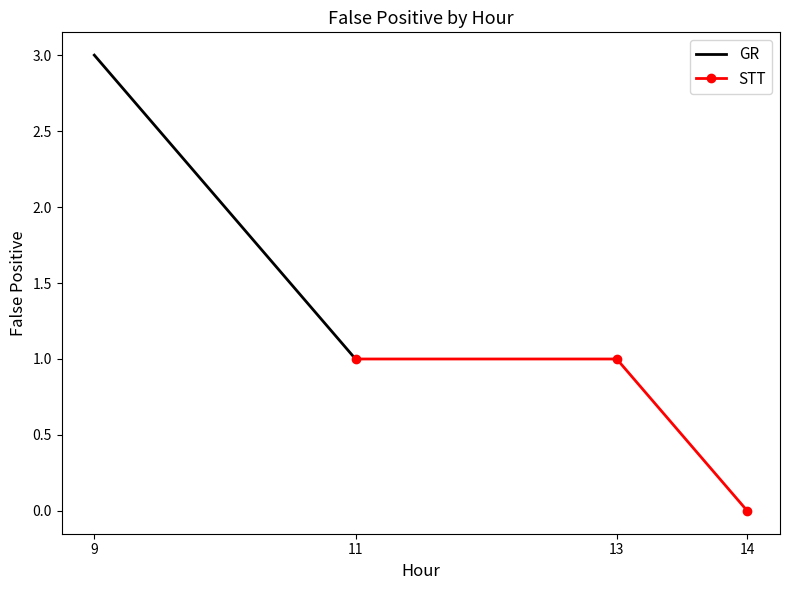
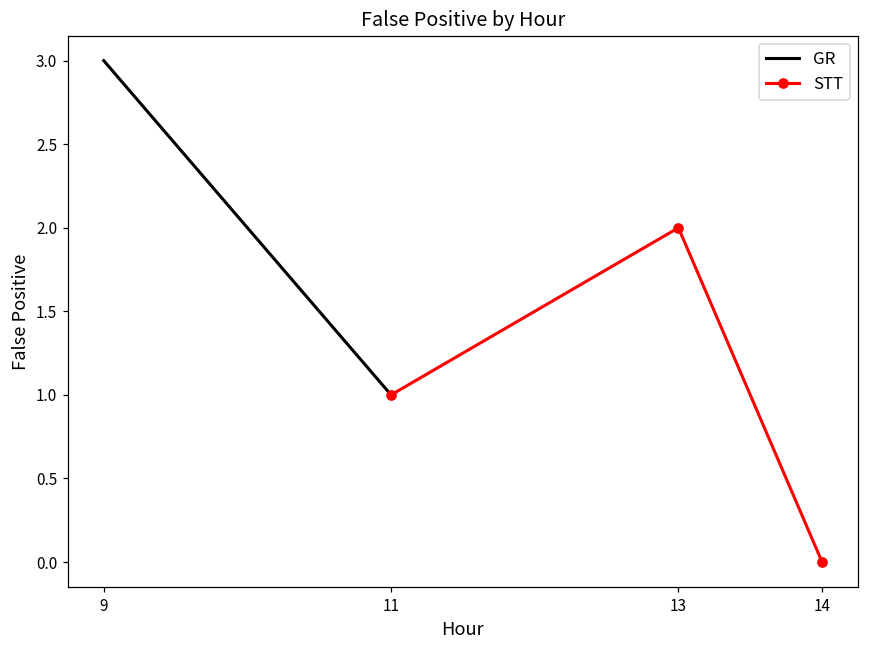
STT, 13: 1 -> 2
